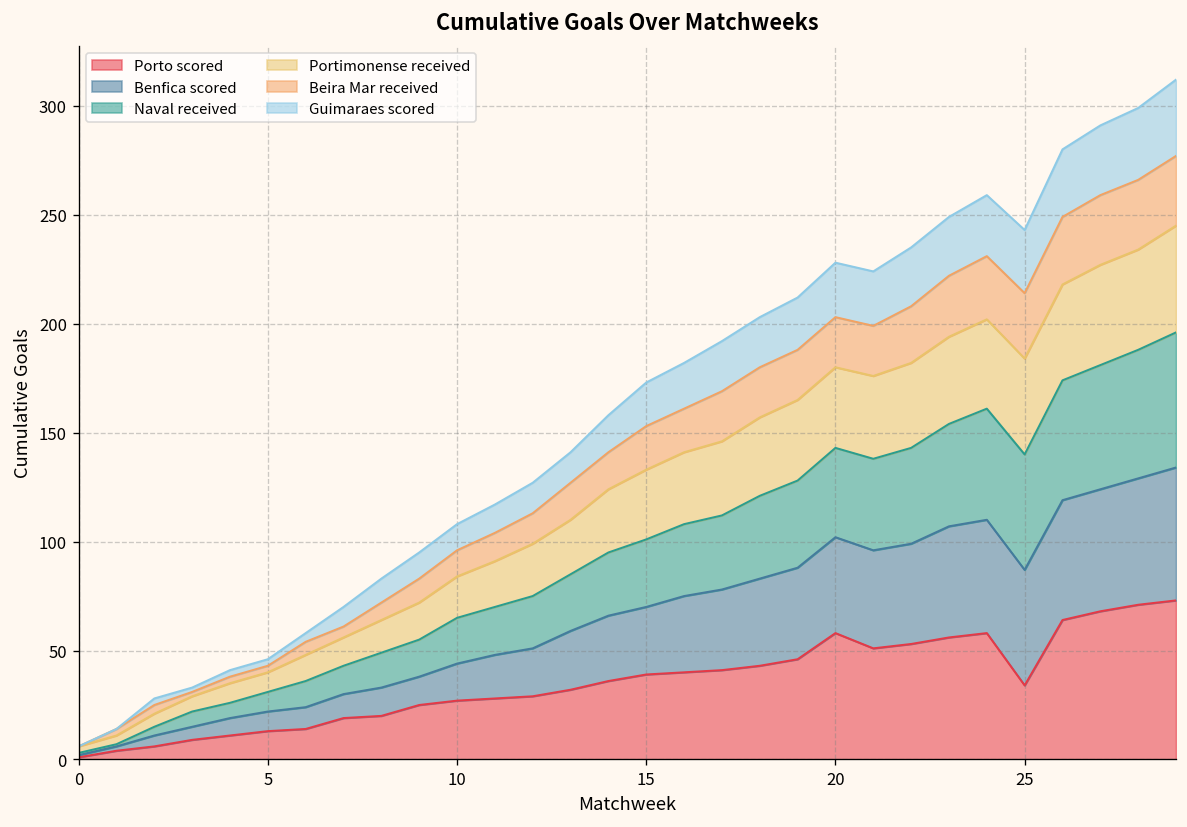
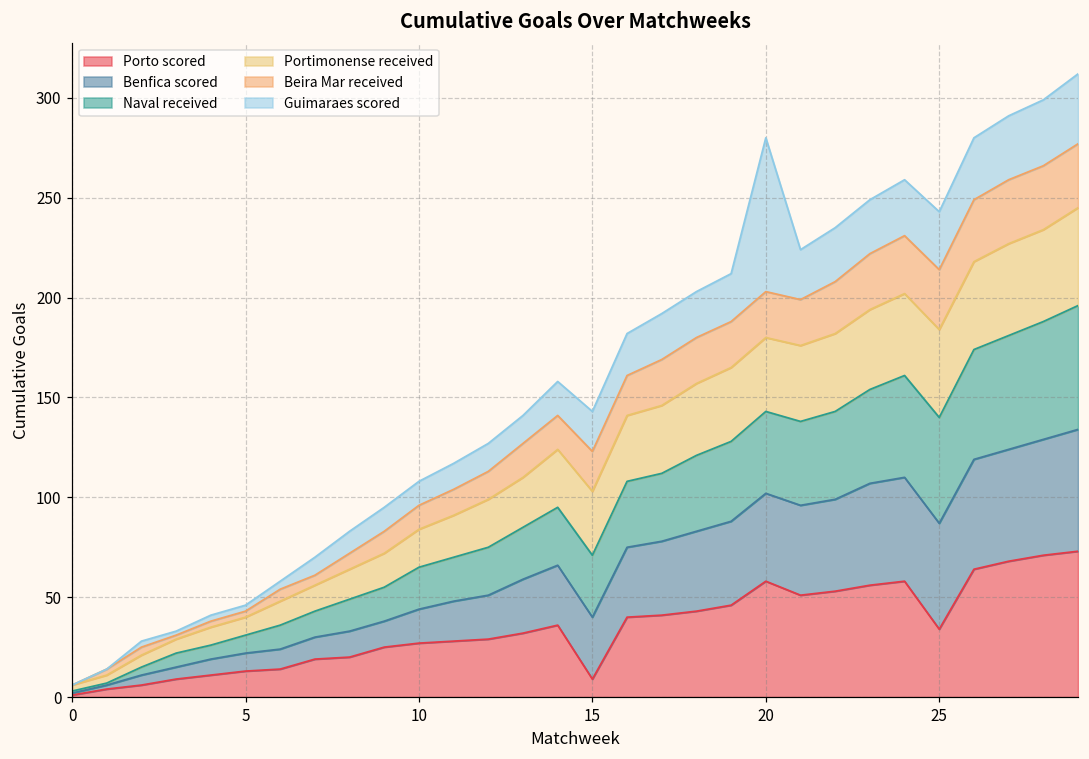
Porto scored, 15: 39 -> 9
Guimaraes scored, 20: 25 -> 77
